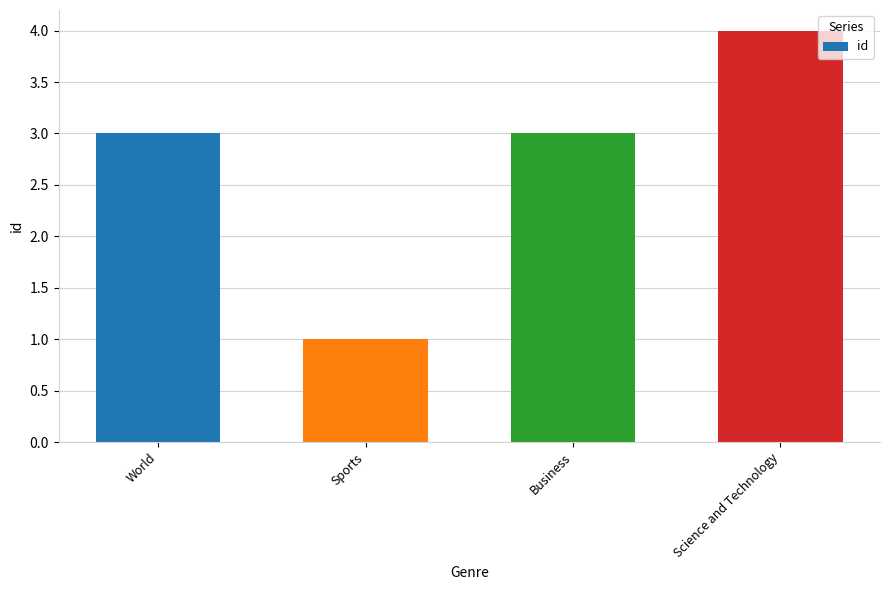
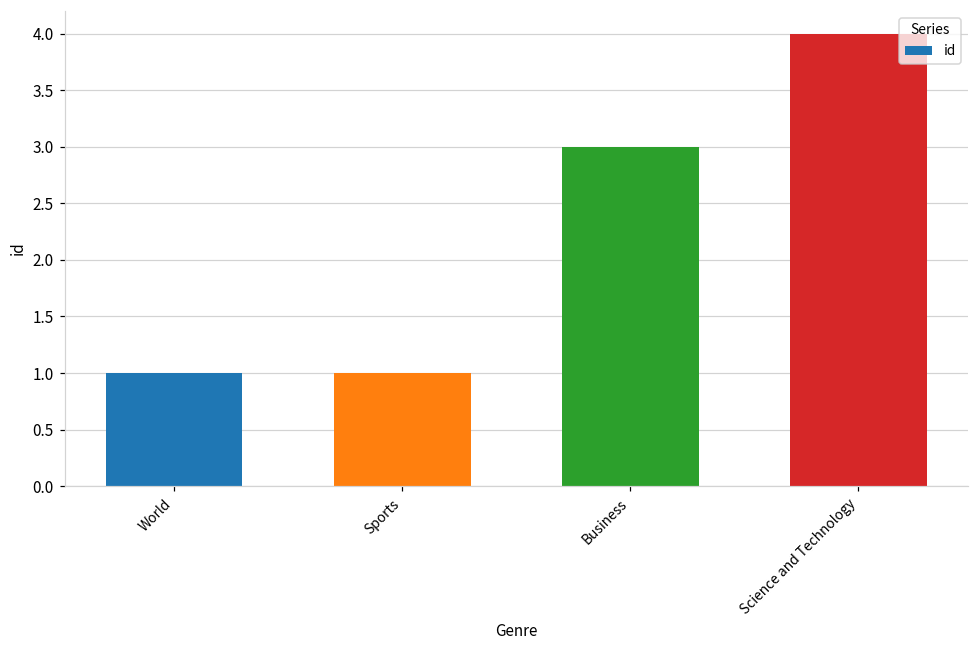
World: 3 -> 1
